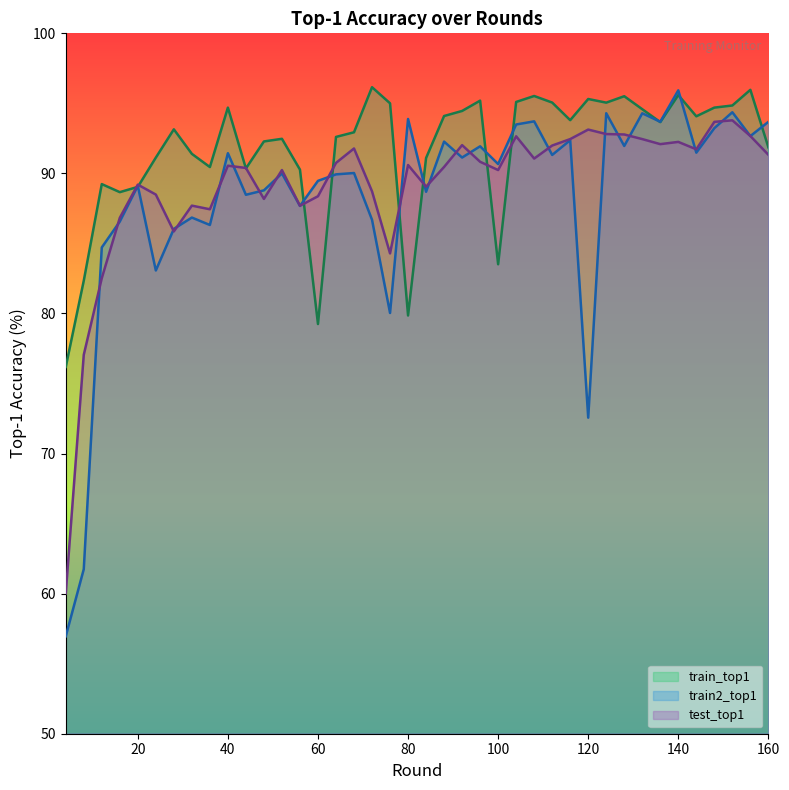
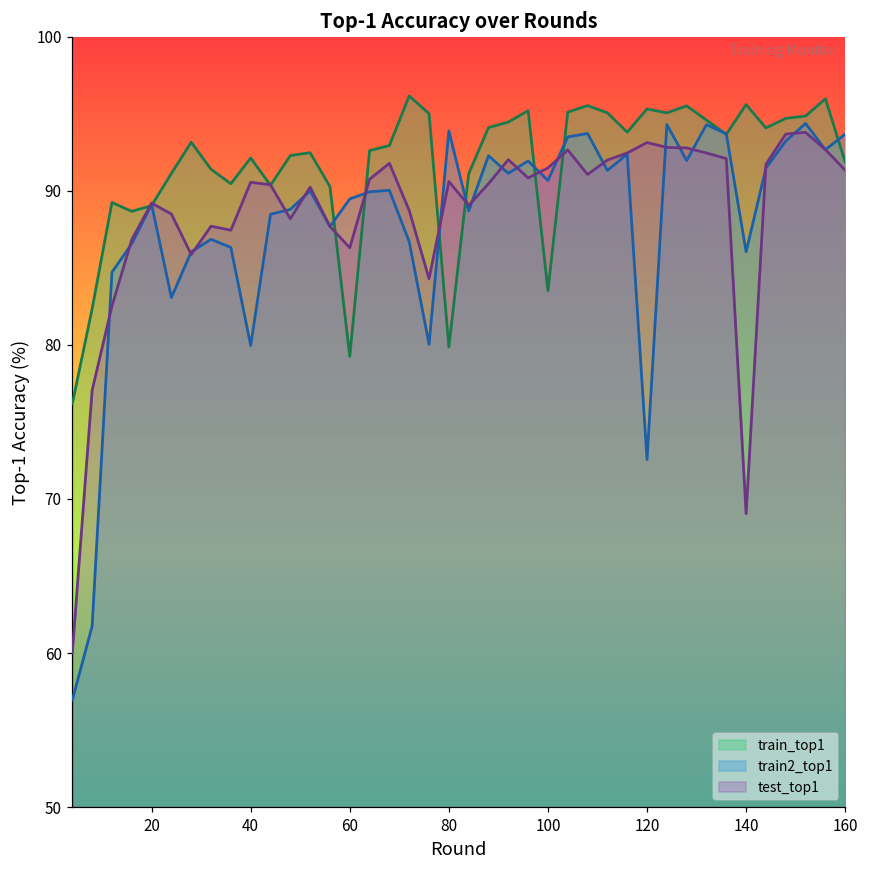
train_top1, 40: 94.7 -> 92.1
train2_top1, 40: 91.4 -> 80.0
test_top1, 60: 88.4 -> 86.3
test_top1, 100: 90.2 -> 91.5
train2_top1, 140: 95.9 -> 86.0
test_top1, 140: 92.3 -> 69.0
